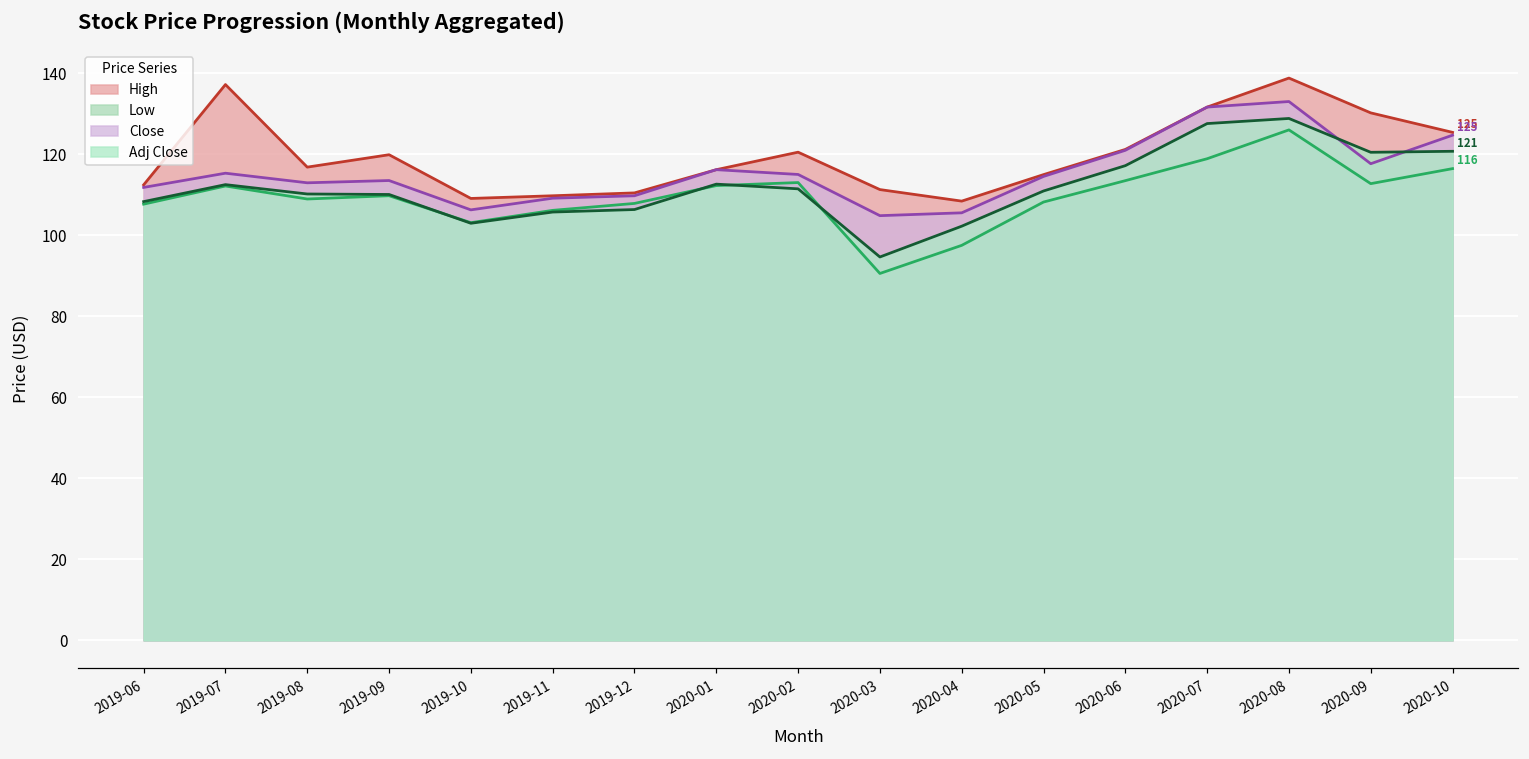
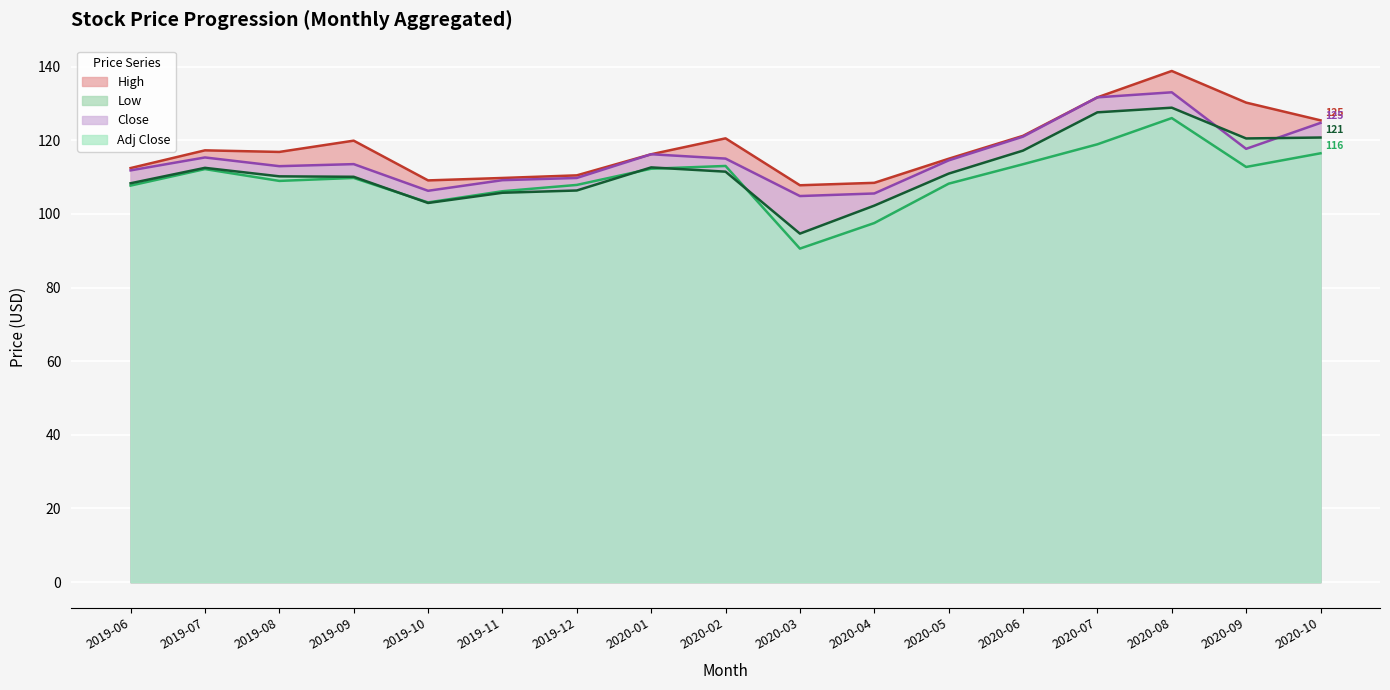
High, 2019-07: 137 -> 117
High, 2020-03: 111 -> 108
